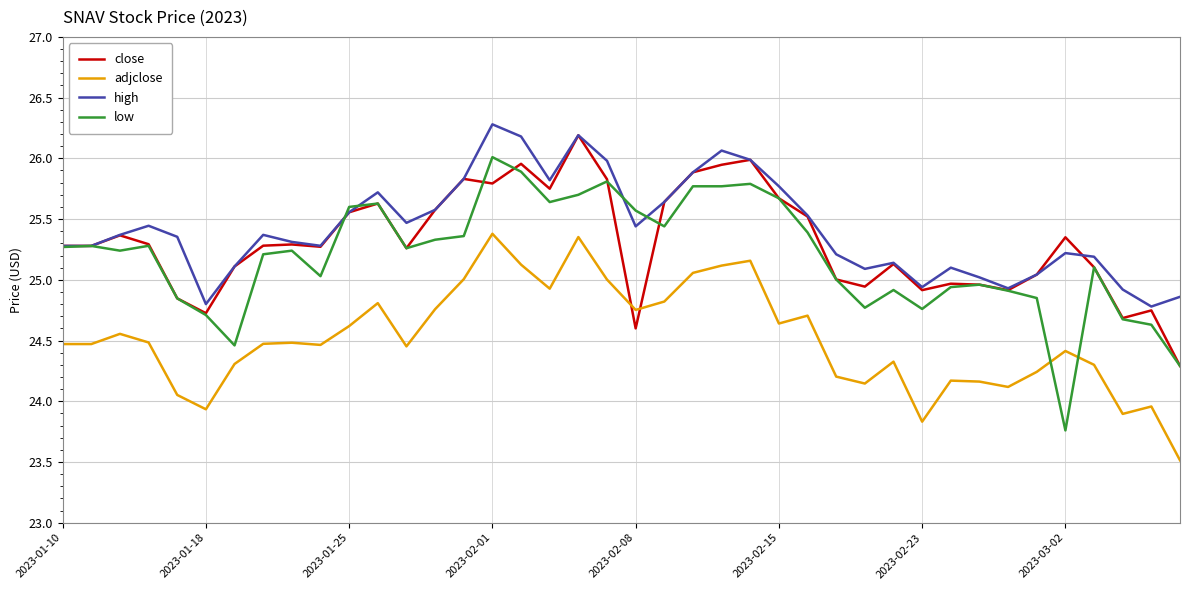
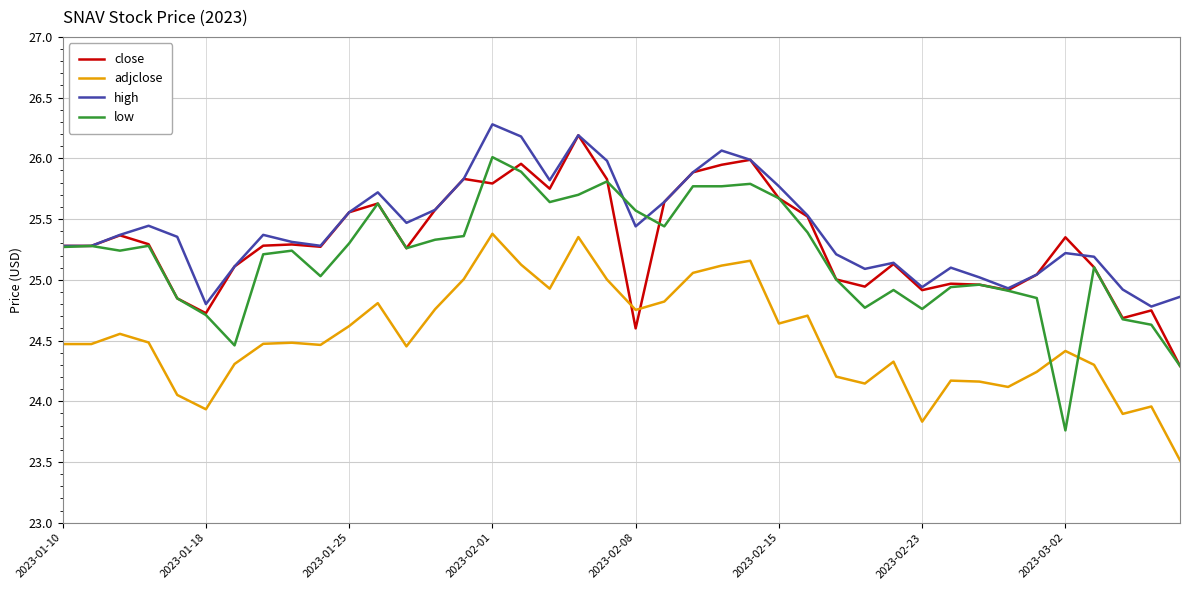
low, 2023-01-25: 25.6 -> 25.3
